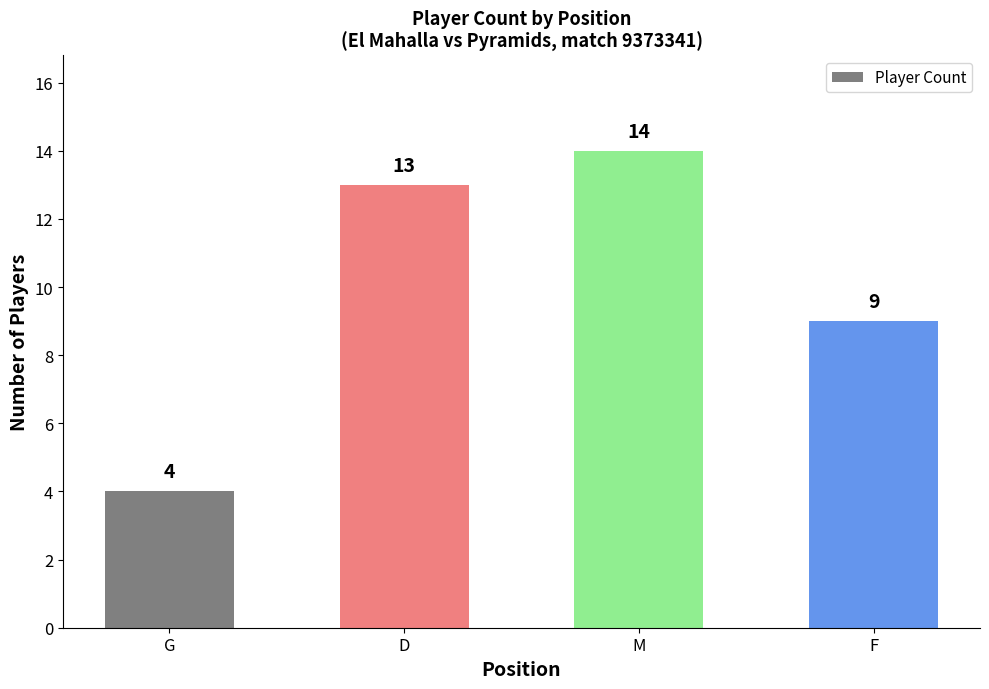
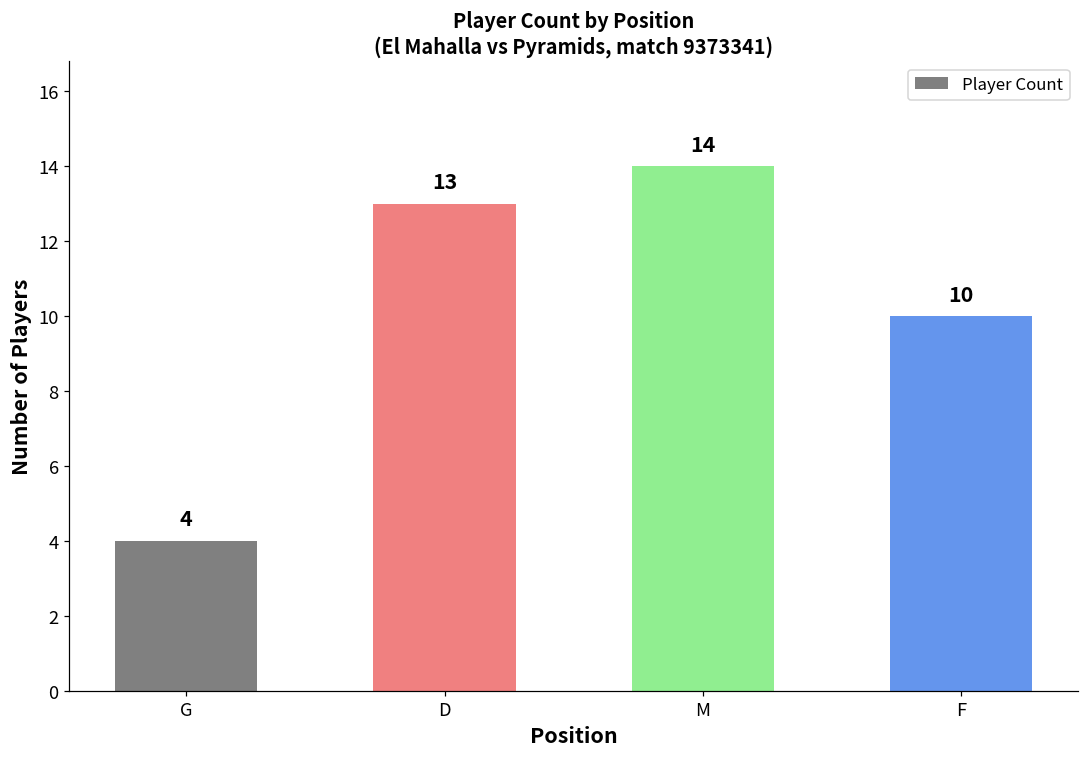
F: 9 -> 10
